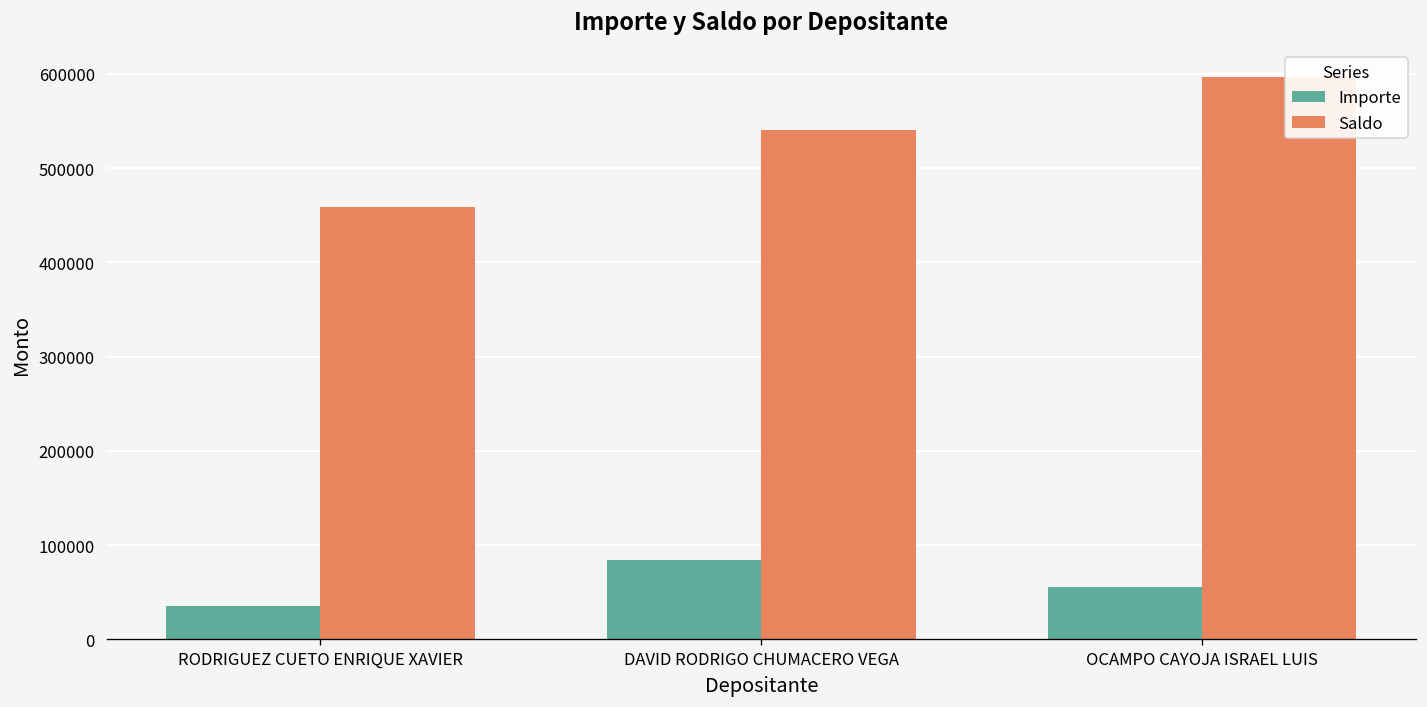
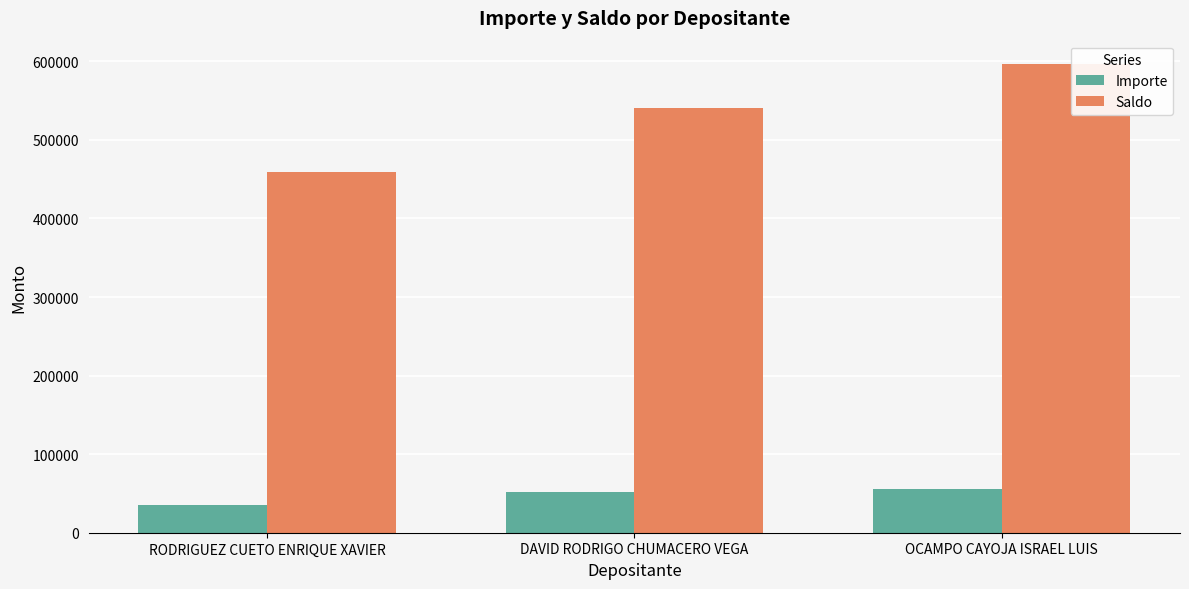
Importe, DAVID RODRIGO CHUMACERO VEGA: 80000 -> 50000
